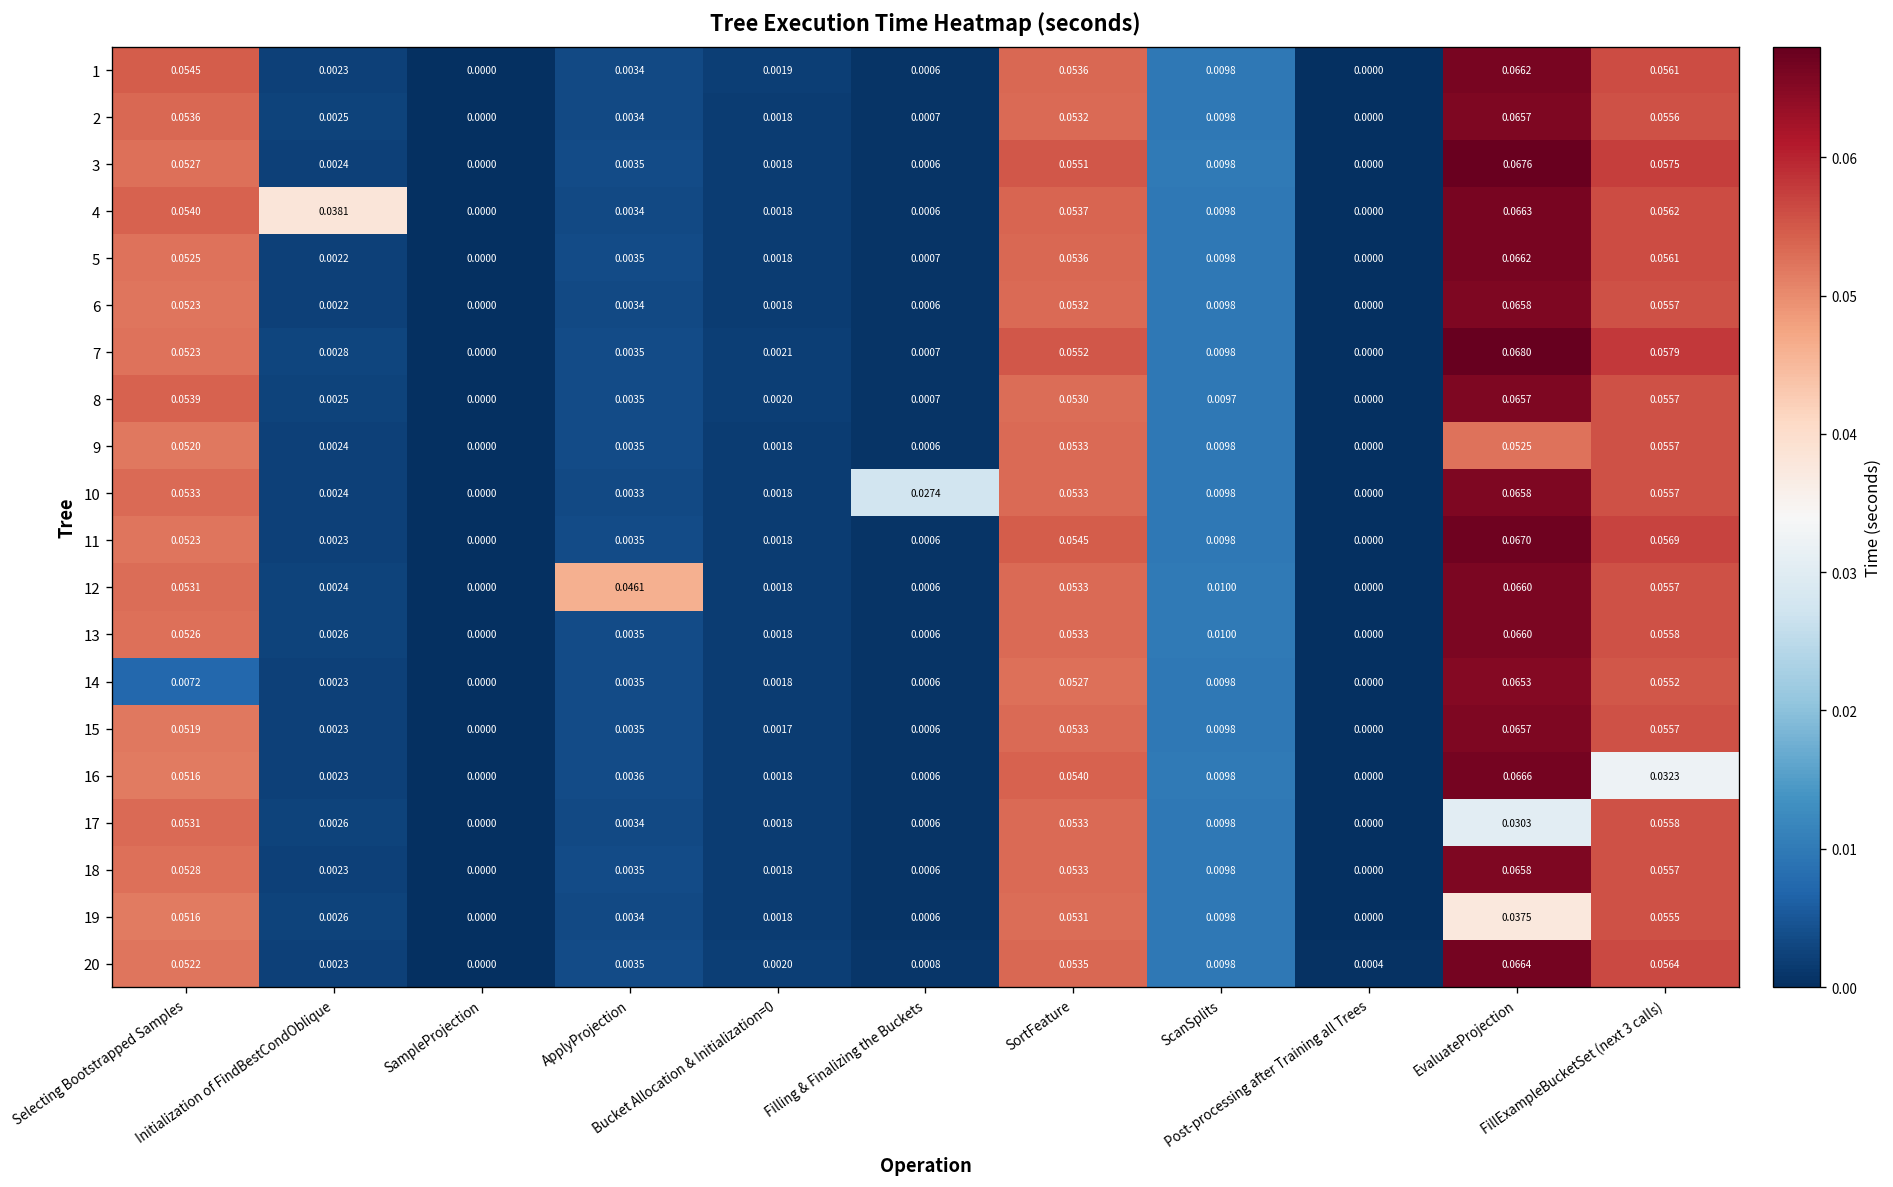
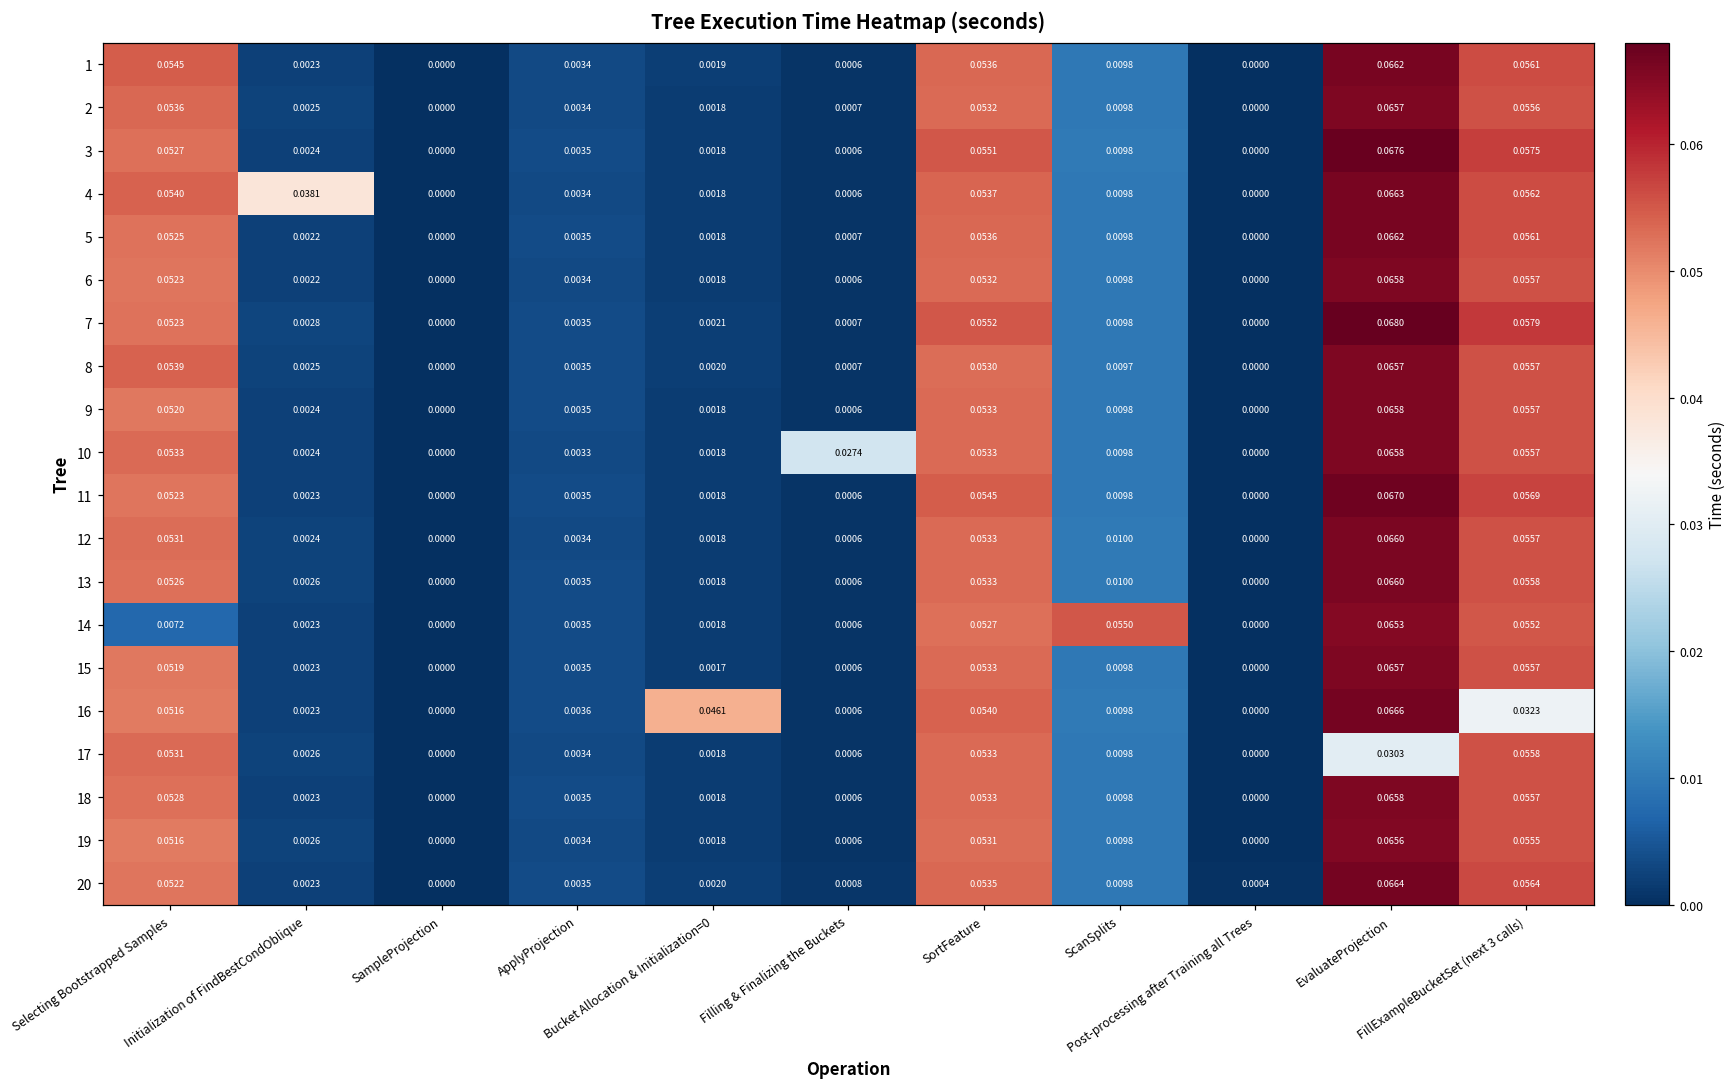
9, EvaluateProjection: 0.0525 -> 0.0658
12, ApplyProjection: 0.0461 -> 0.0034
14, ScanSplits: 0.0098 -> 0.0550
16, Bucket Allocation & Initialization=0: 0.0018 -> 0.0461
19, EvaluateProjection: 0.0375 -> 0.0656
